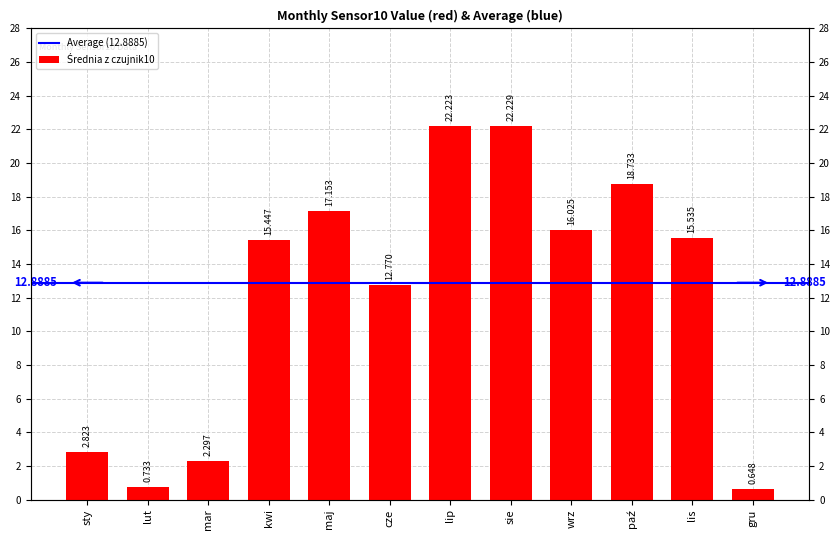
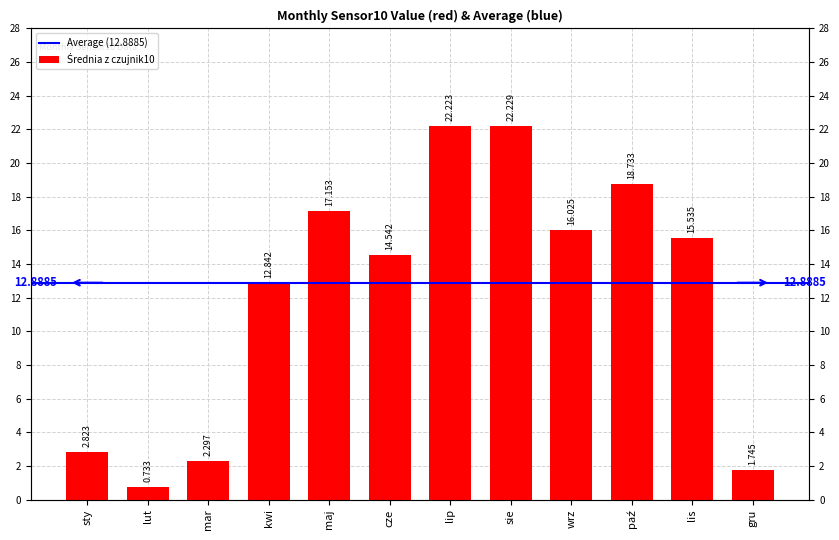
kwi: 15.447 -> 12.842
cze: 12.770 -> 14.542
gru: 0.648 -> 1.745
